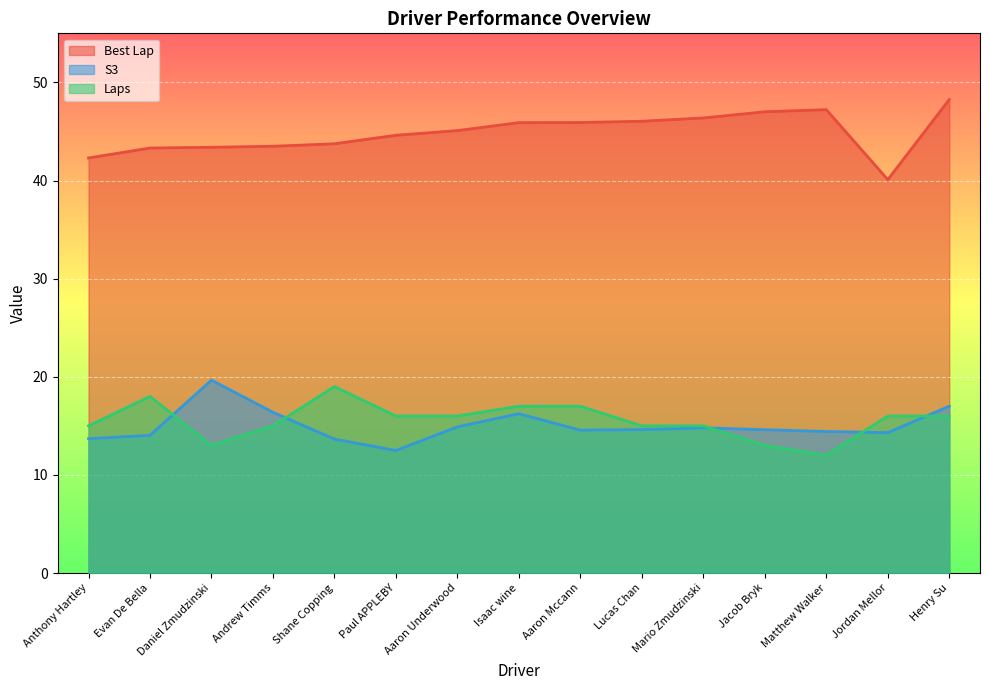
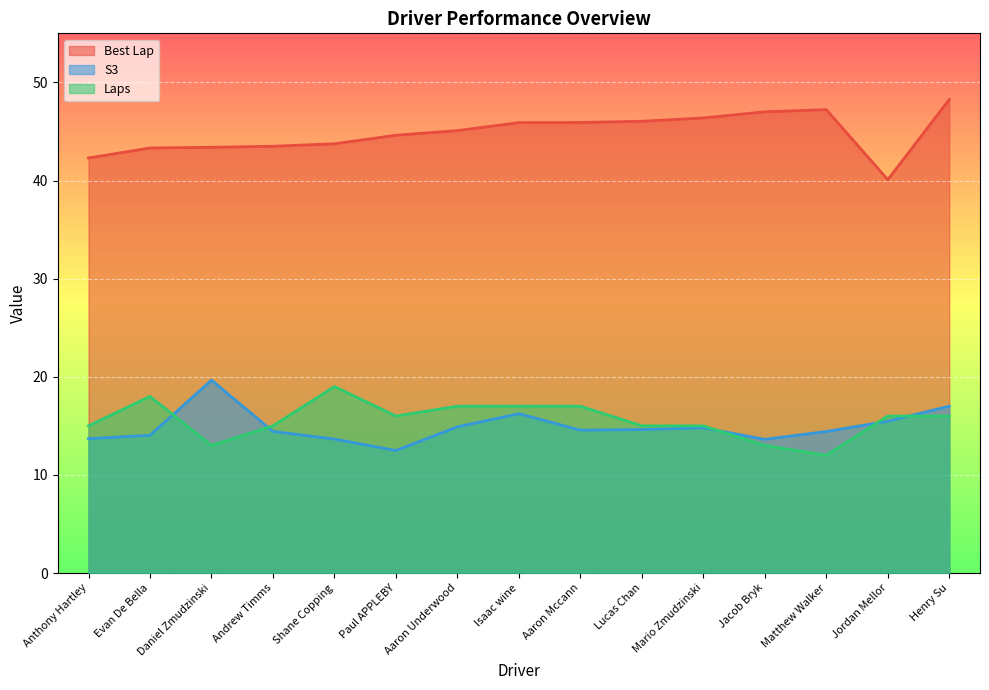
S3, Andrew Timms: 16 -> 14
Laps, Aaron Underwood: 16 -> 17
S3, Jacob Bryk: 15 -> 14
S3, Jordan Mellor: 14 -> 15
